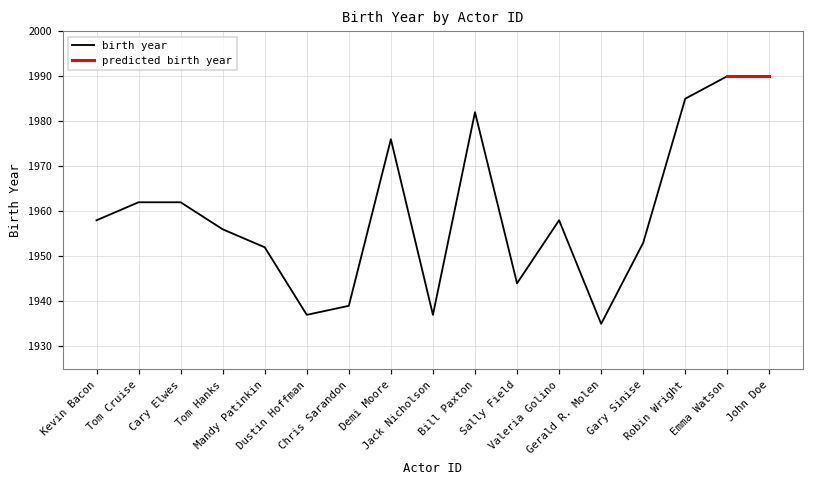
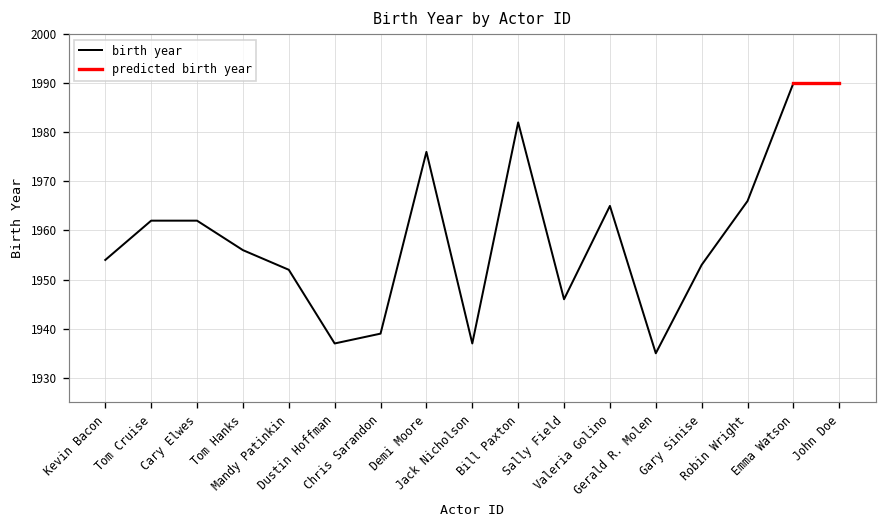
birth year, Kevin Bacon: 1958 -> 1954
birth year, Sally Field: 1944 -> 1946
birth year, Valeria Golino: 1958 -> 1965
birth year, Robin Wright: 1985 -> 1966
